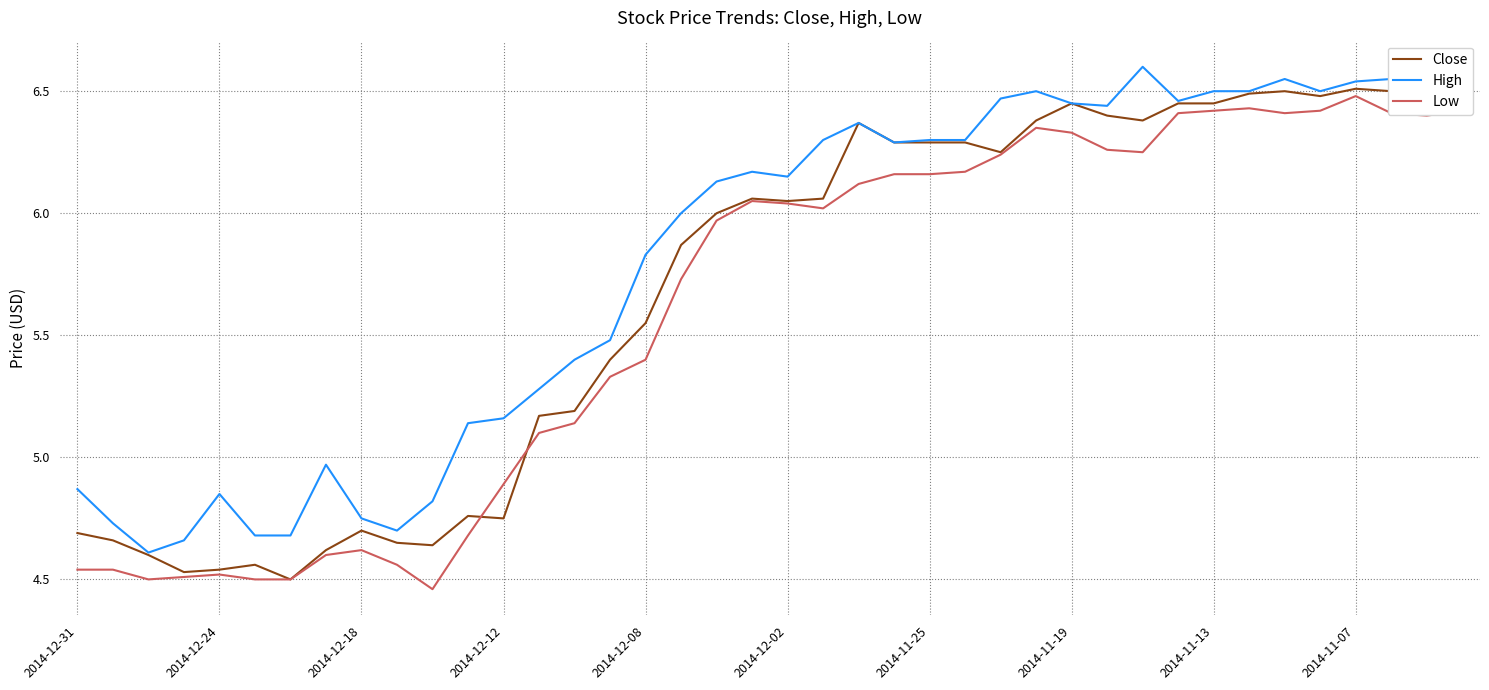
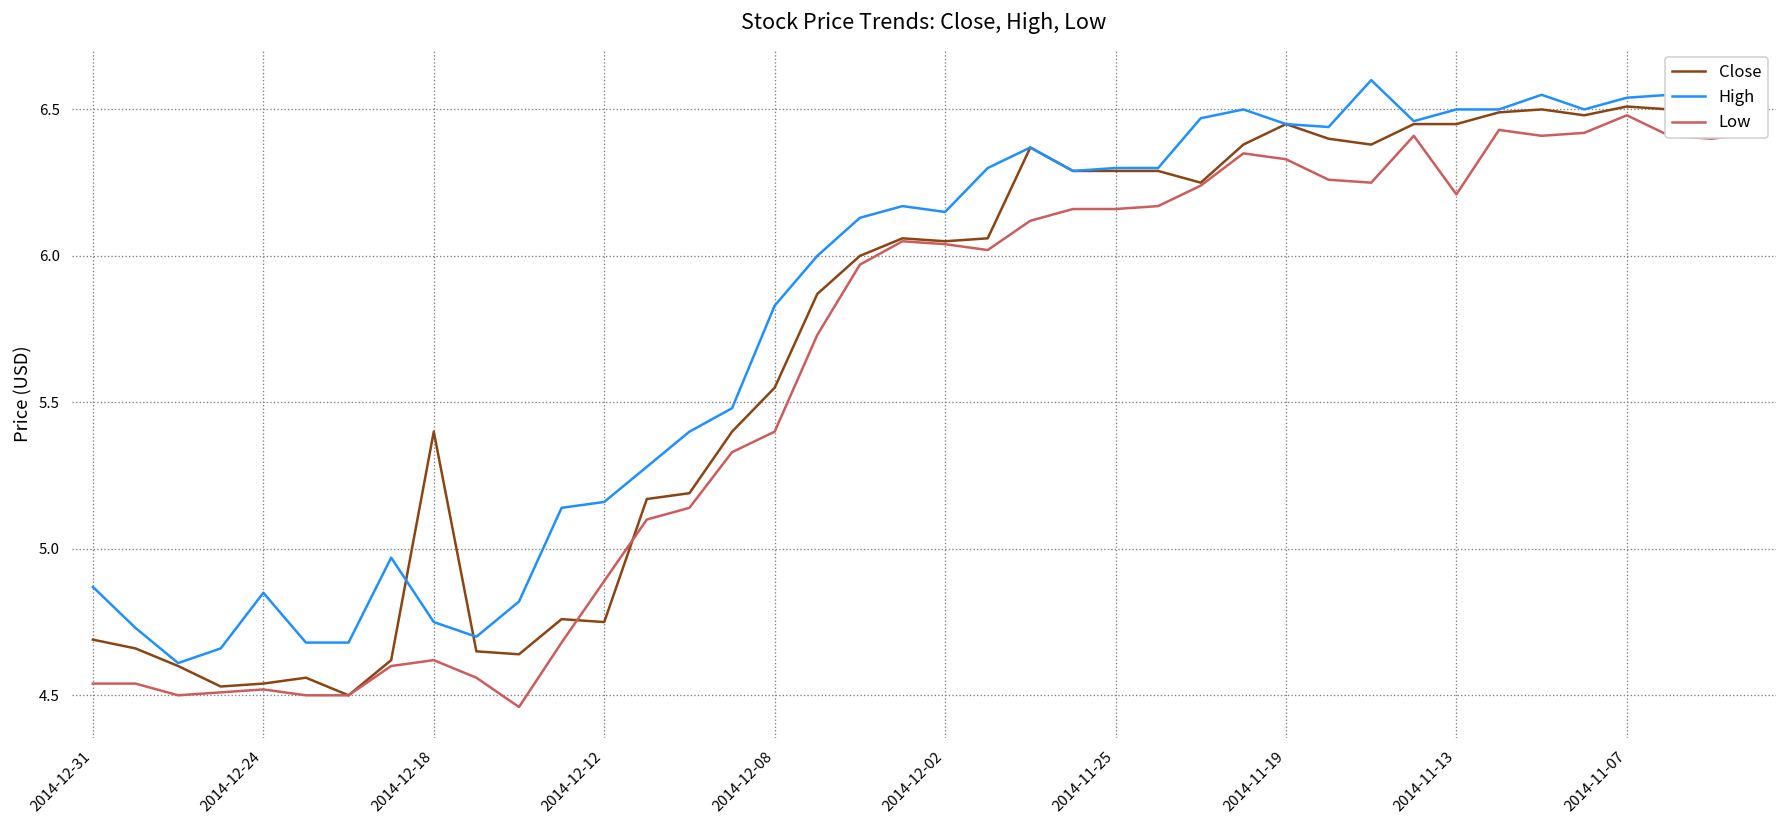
Close, 2014-12-18: 4.7 -> 5.4
Low, 2014-11-13: 6.42 -> 6.21
